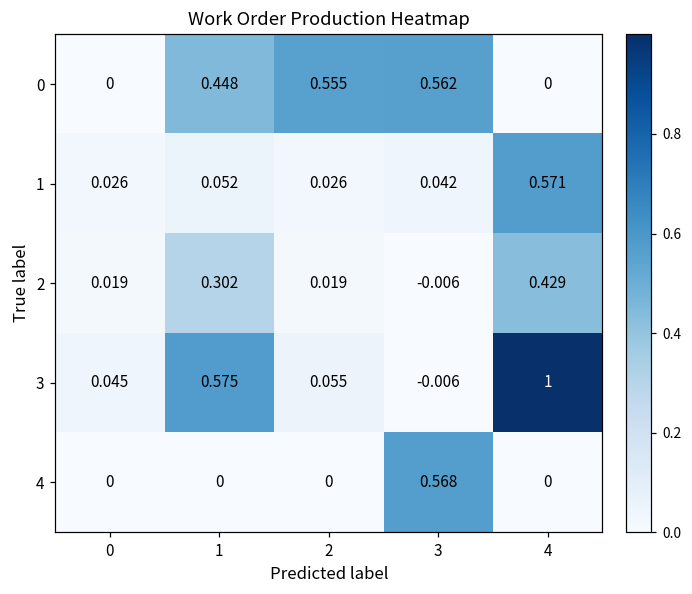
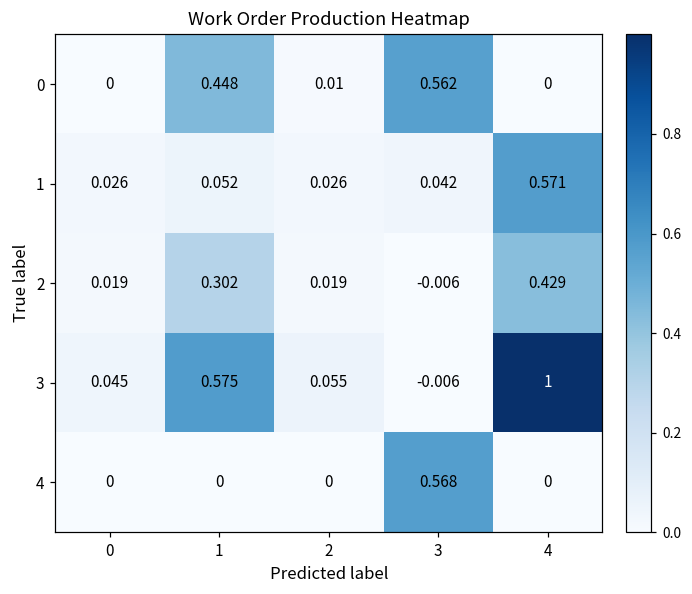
0, 2: 0.555 -> 0.01
